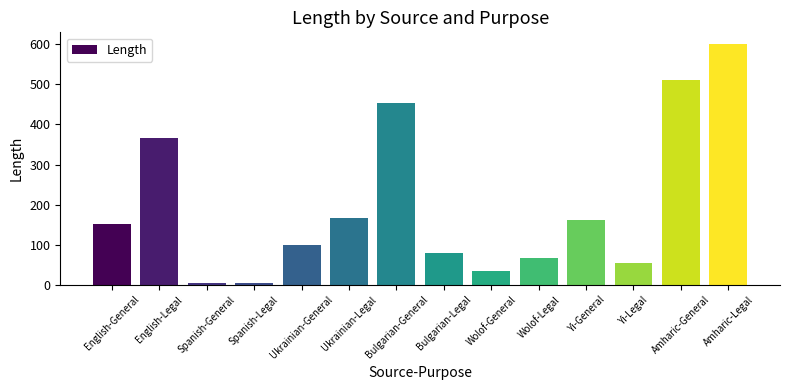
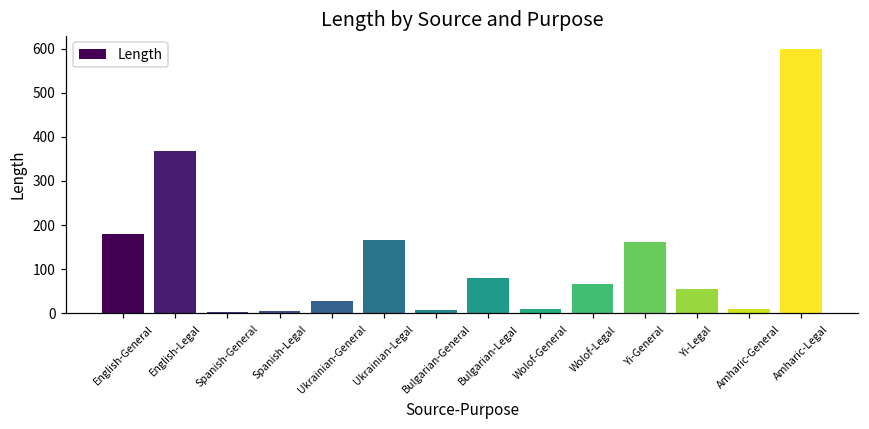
English-General: 150 -> 180
Ukrainian-General: 100 -> 30
Bulgarian-General: 450 -> 10
Wolof-General: 40 -> 10
Amharic-General: 510 -> 10
